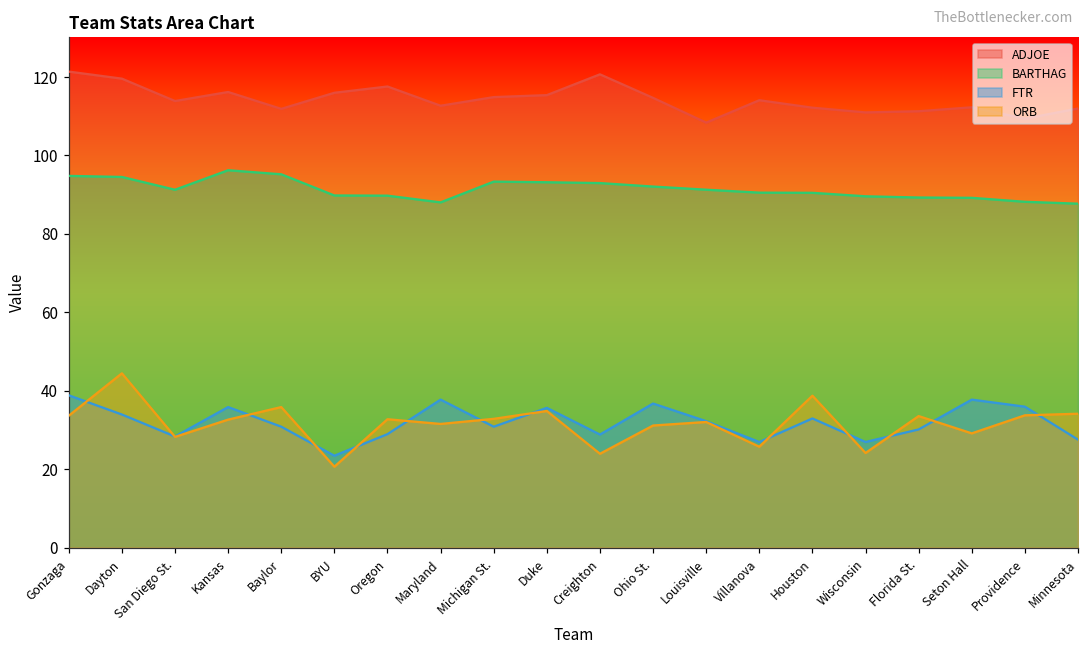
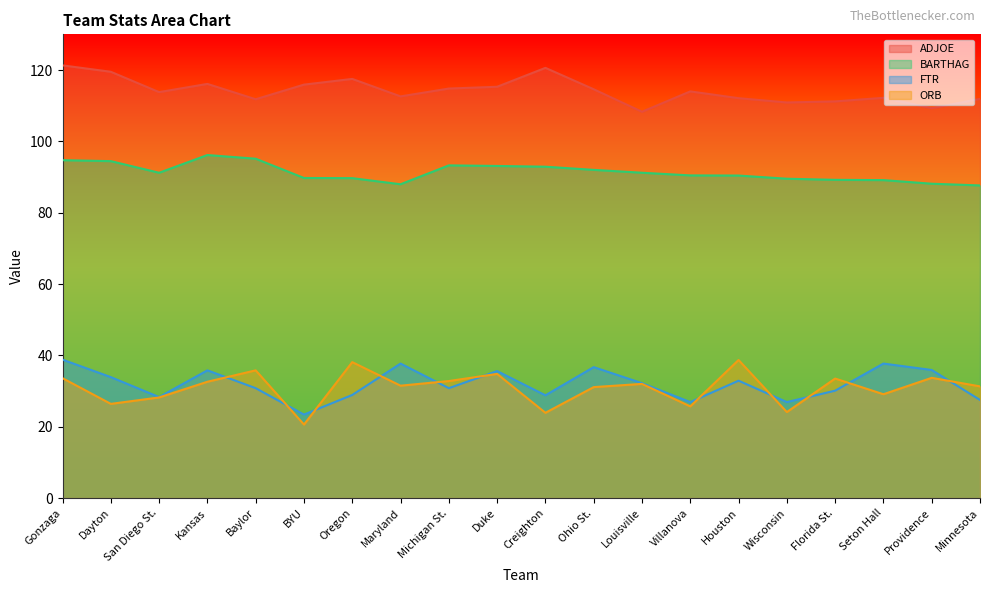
ORB, Dayton: 44 -> 26
ORB, Oregon: 33 -> 38
ORB, Minnesota: 34 -> 31
